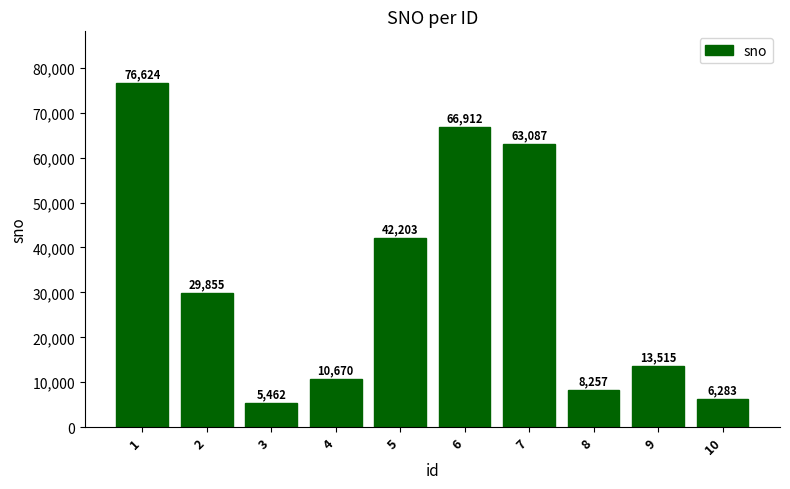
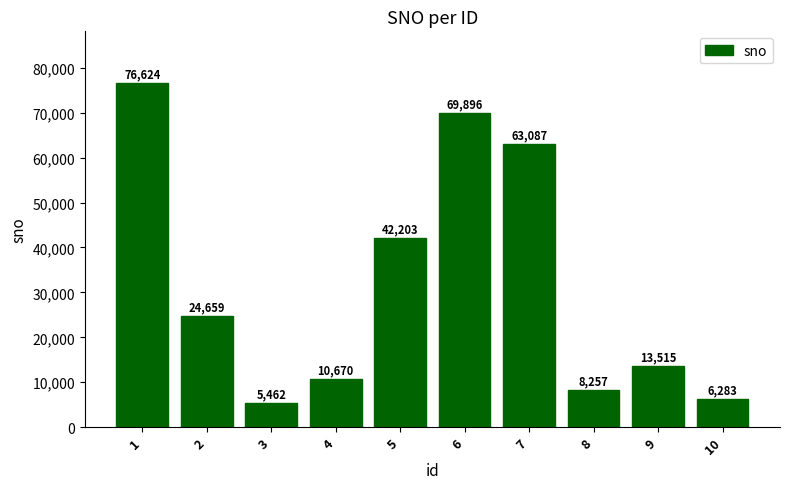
2: 29,855 -> 24,659
6: 66,912 -> 69,896
